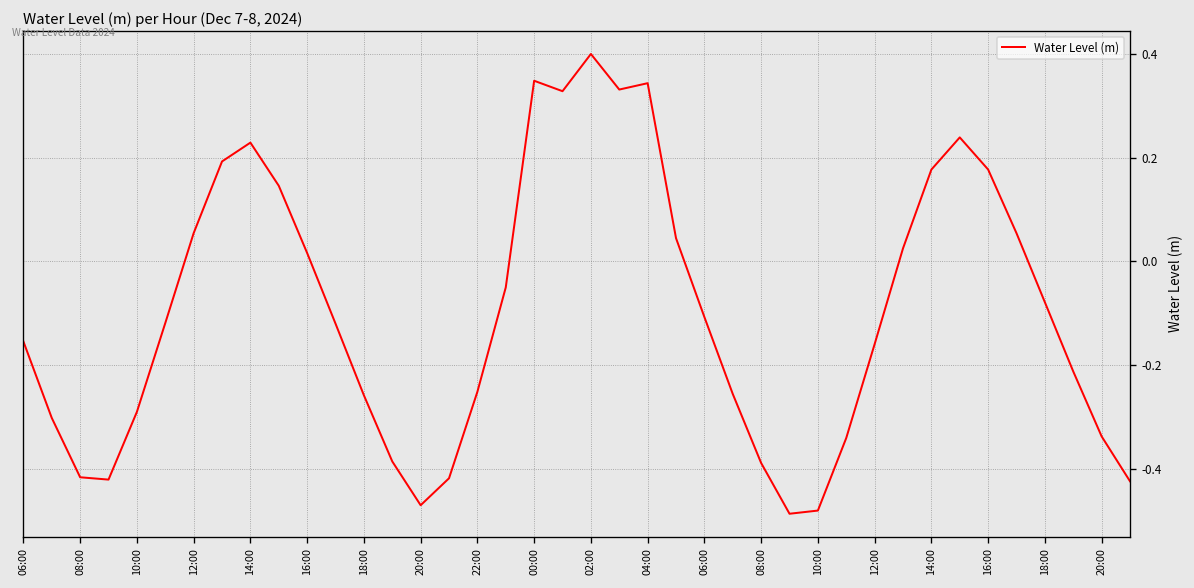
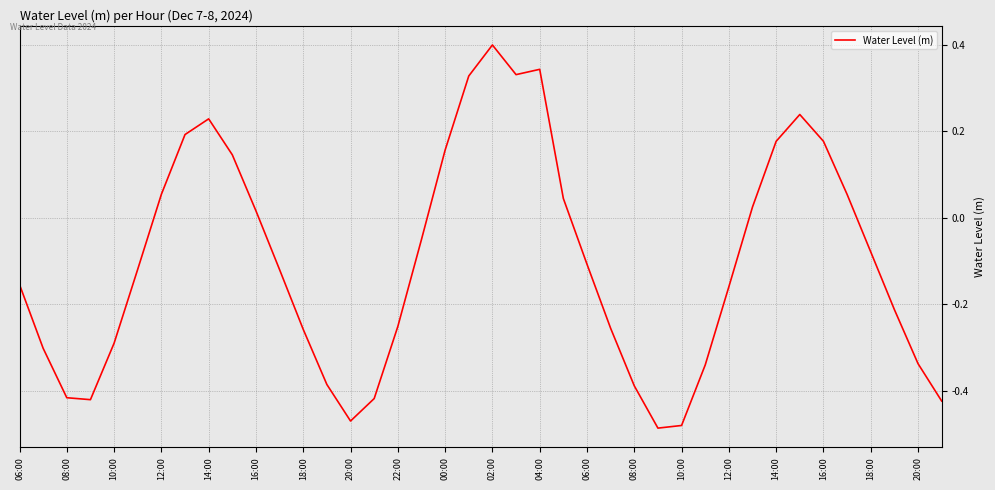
00:00: 0.35 -> 0.16
